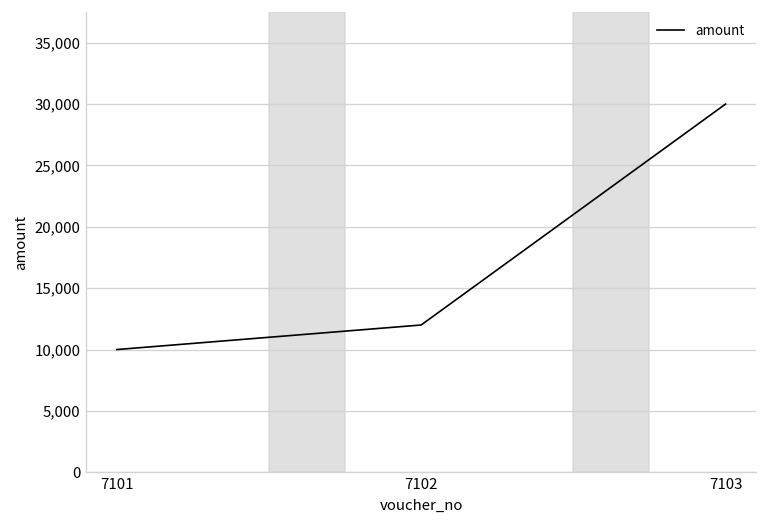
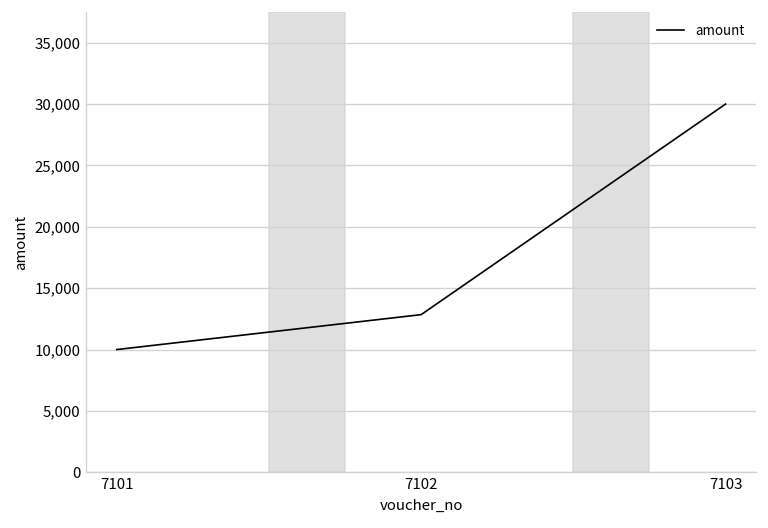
7102: 12,000 -> 12,800
